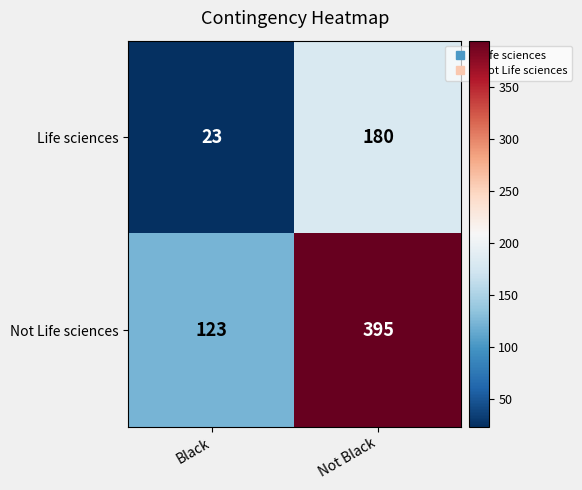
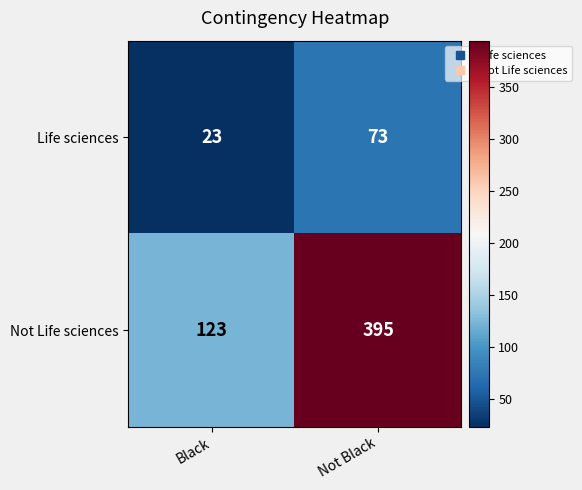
Life sciences, Not Black: 180 -> 73
